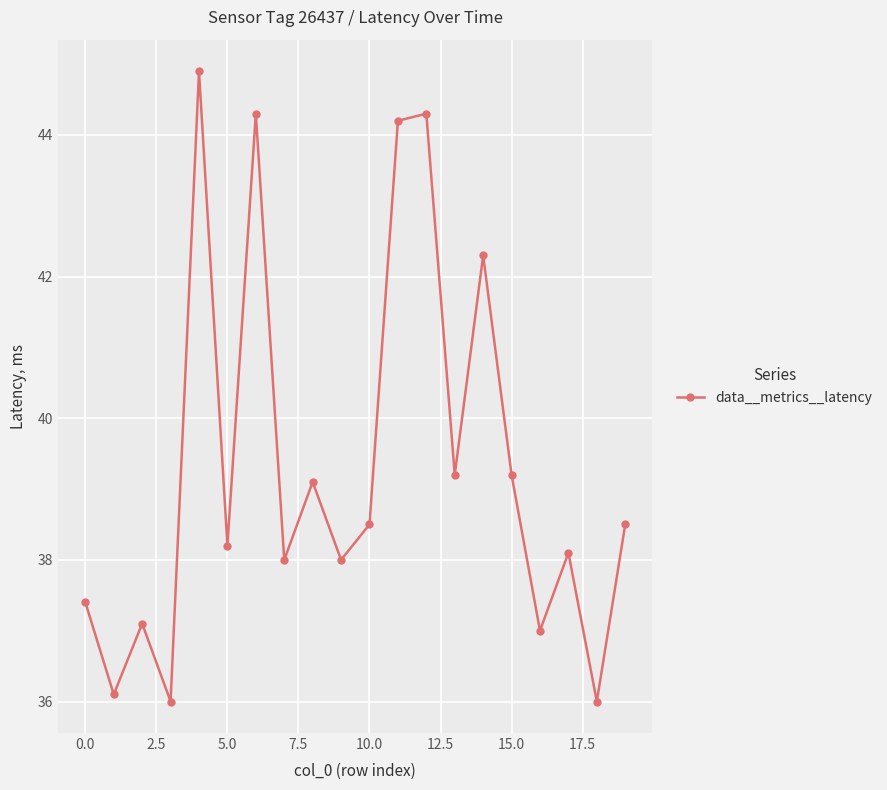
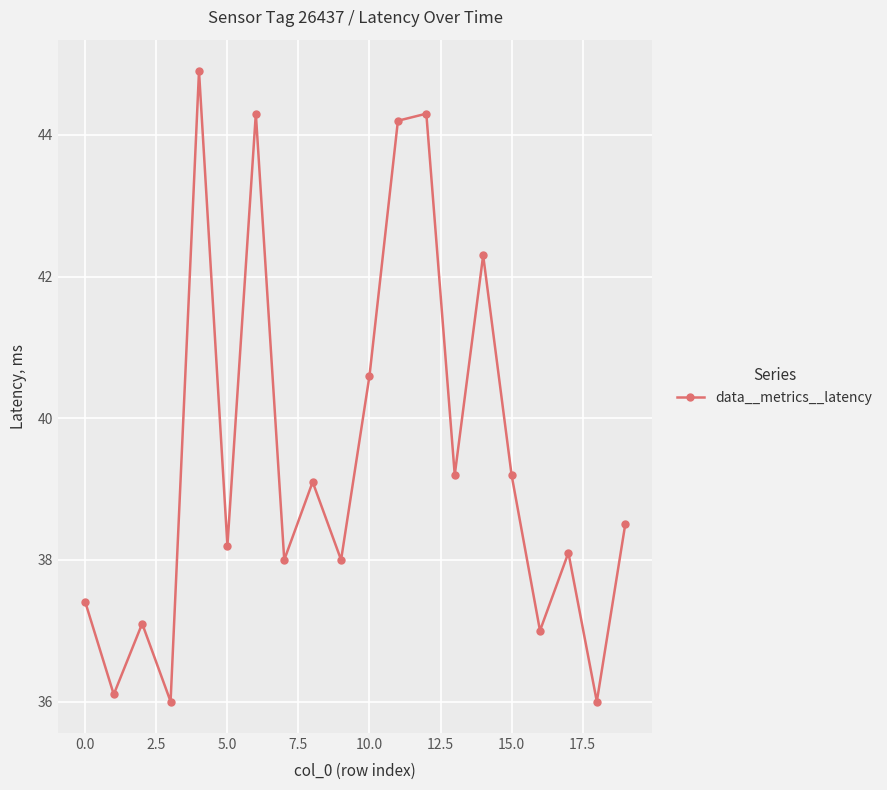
10.0: 38.5 -> 40.6
